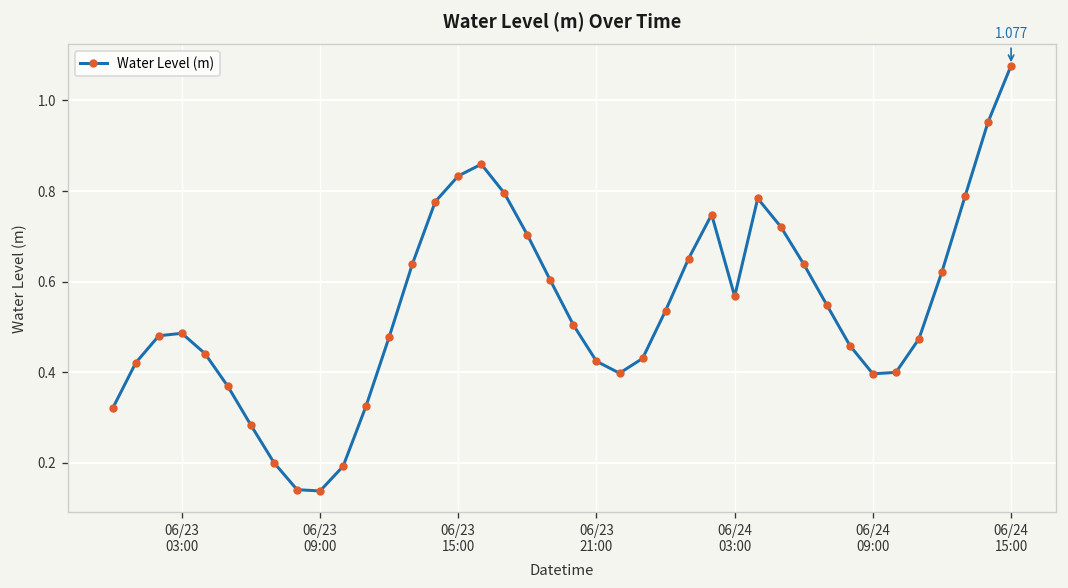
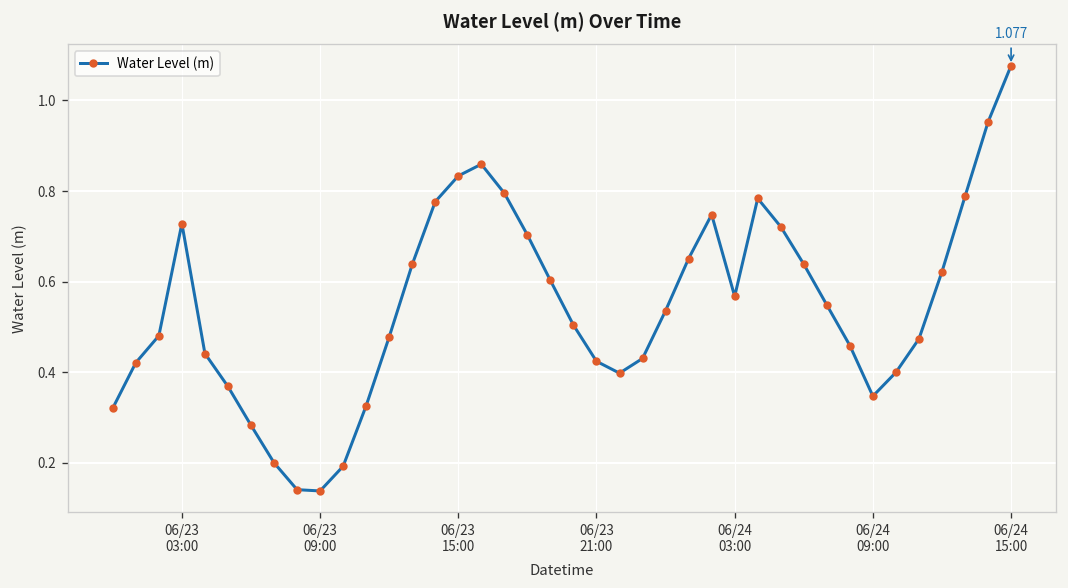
06/23 03:00: 0.49 -> 0.73
06/24 09:00: 0.40 -> 0.35
